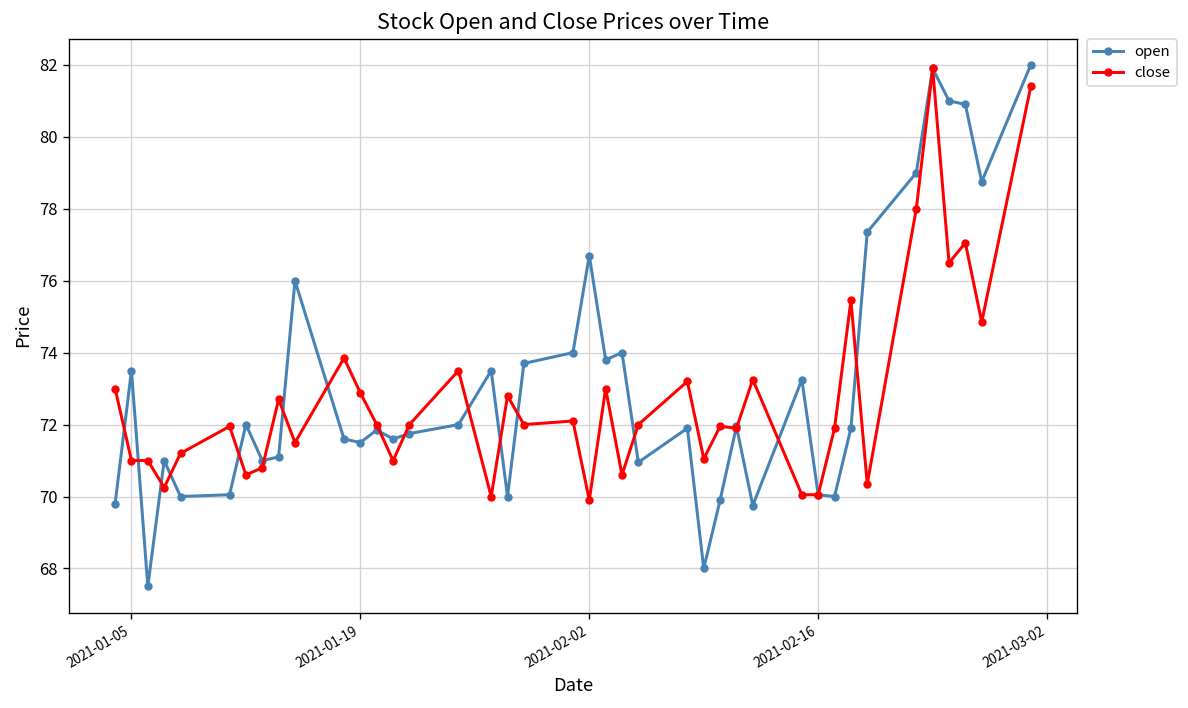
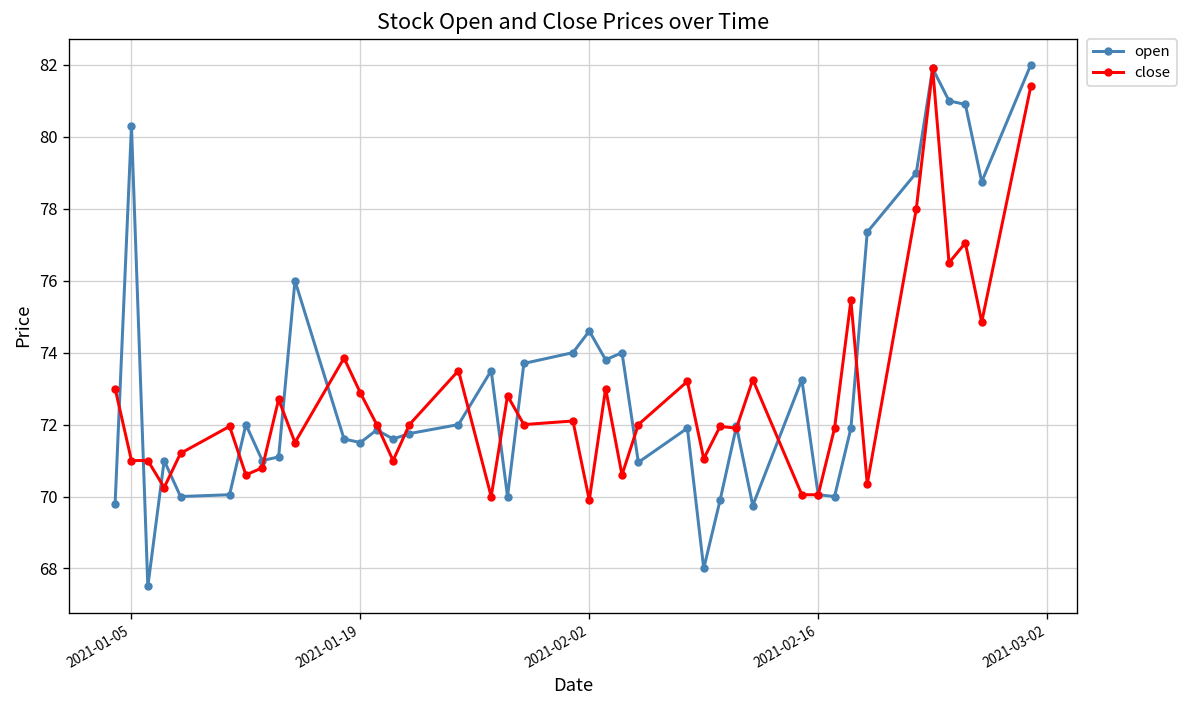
open, 2021-01-05: 73.5 -> 80.3
open, 2021-02-02: 76.7 -> 74.6
